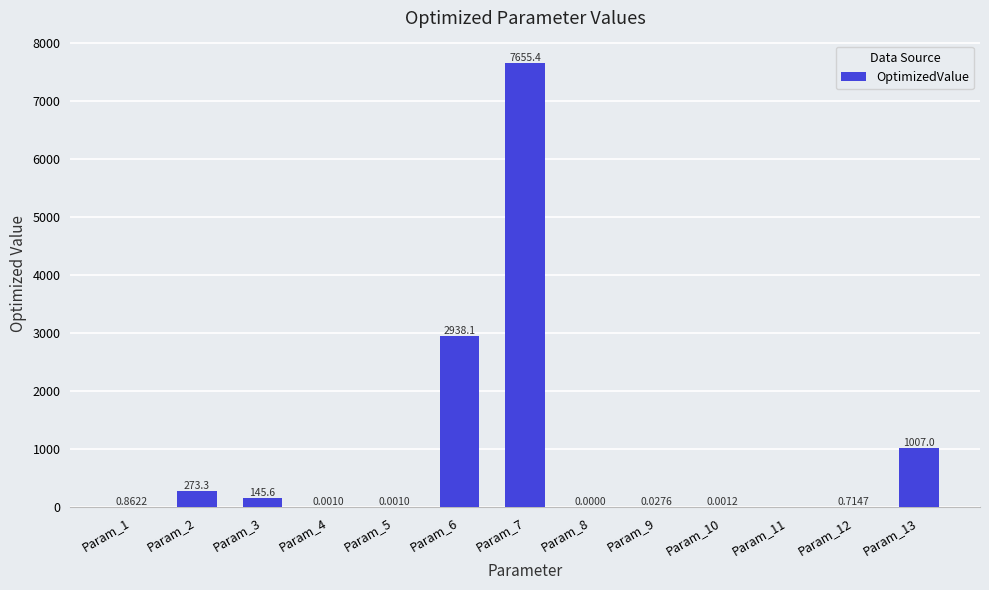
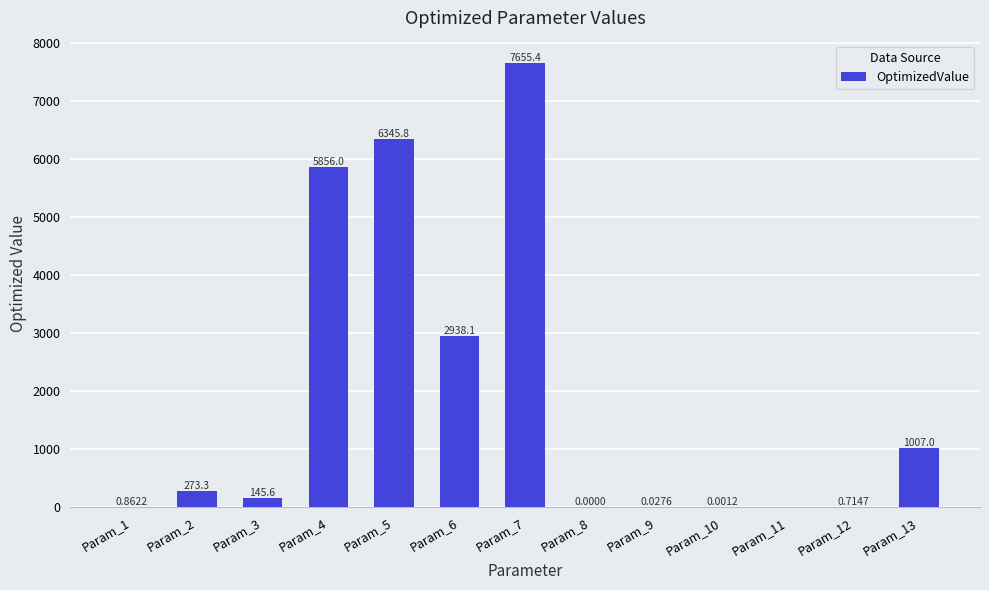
Param_4: 0.0010 -> 5856.0
Param_5: 0.0010 -> 6345.8
